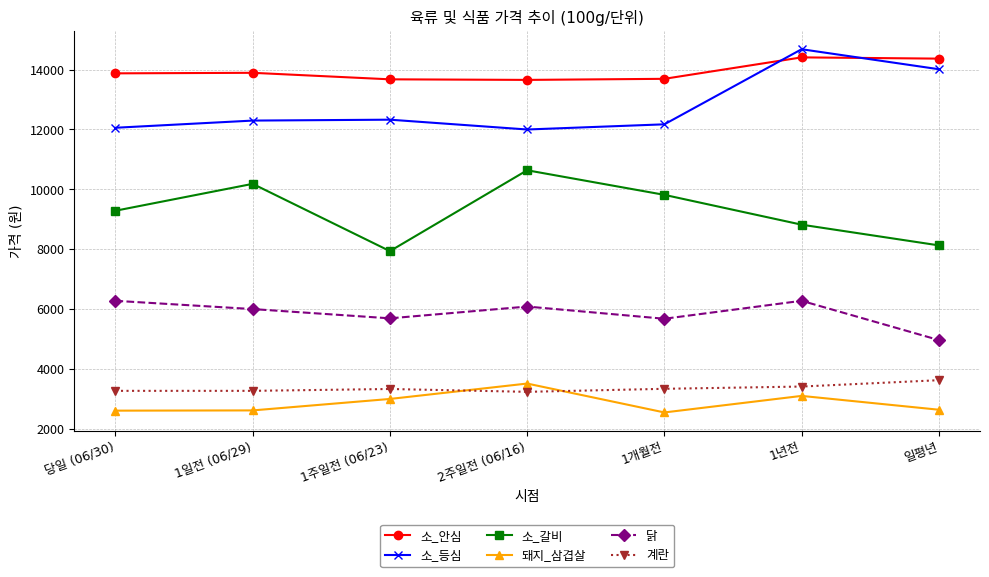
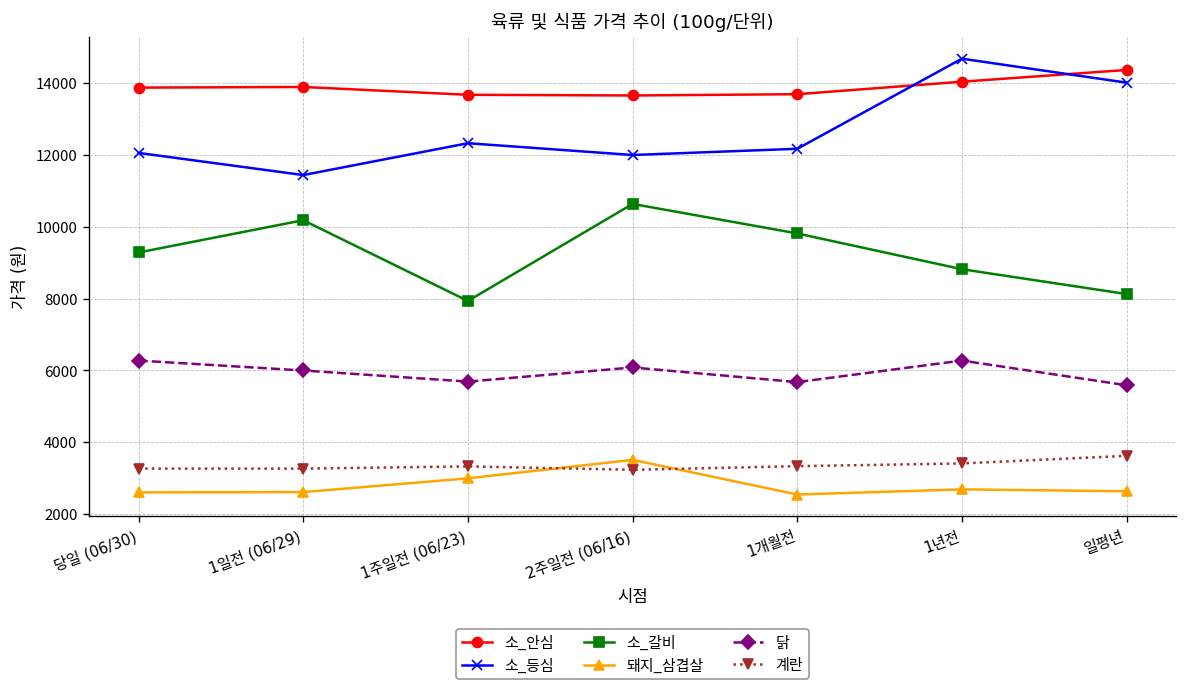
소_등심, 1일전 (06/29): 12300 -> 11400
소_안심, 1년전: 14400 -> 14000
돼지_삼겹살, 1년전: 3100 -> 2700
닭, 일평년: 5000 -> 5600
